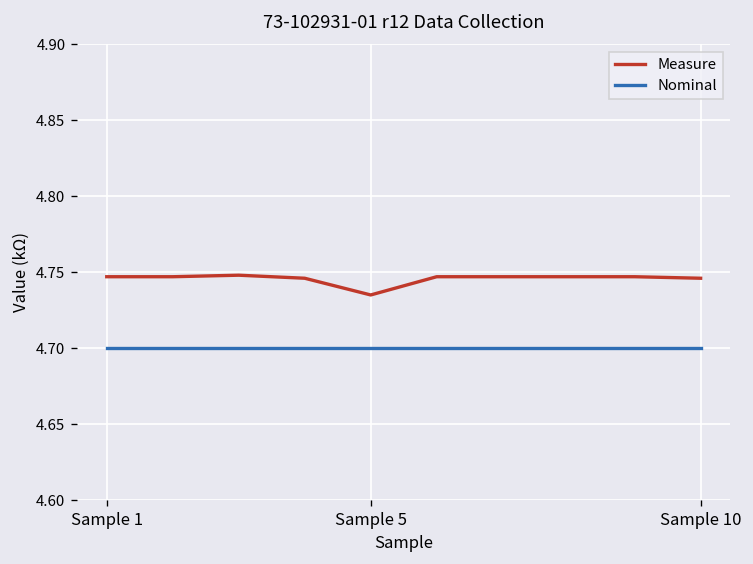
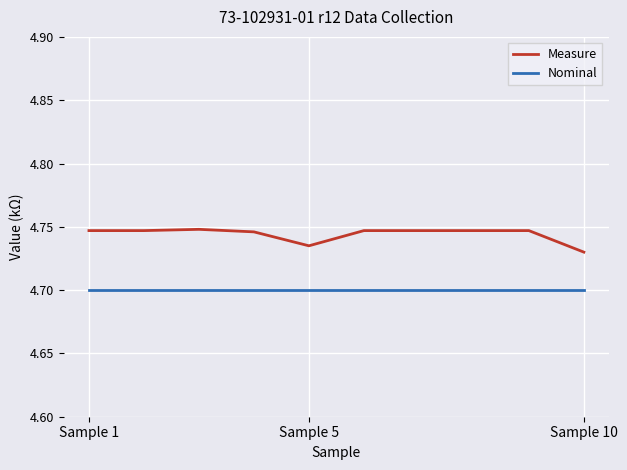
Measure, Sample 10: 4.746 -> 4.730
